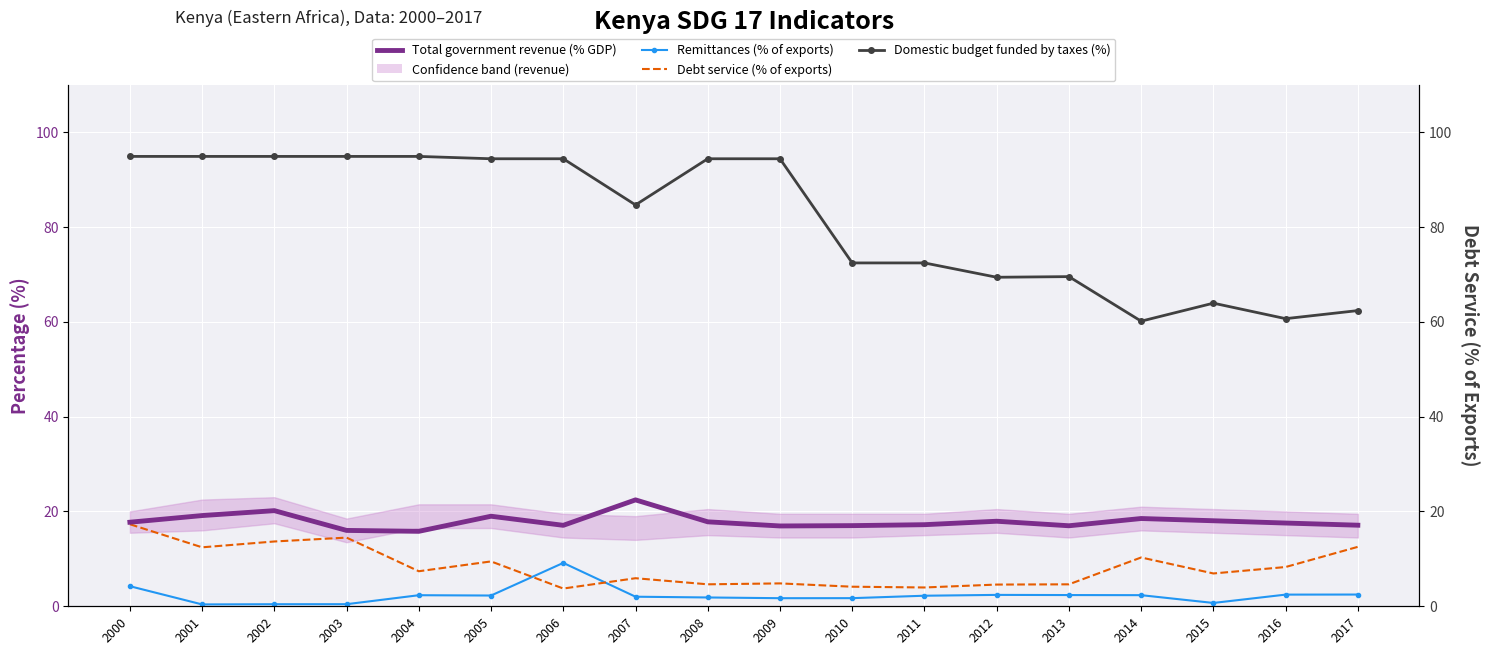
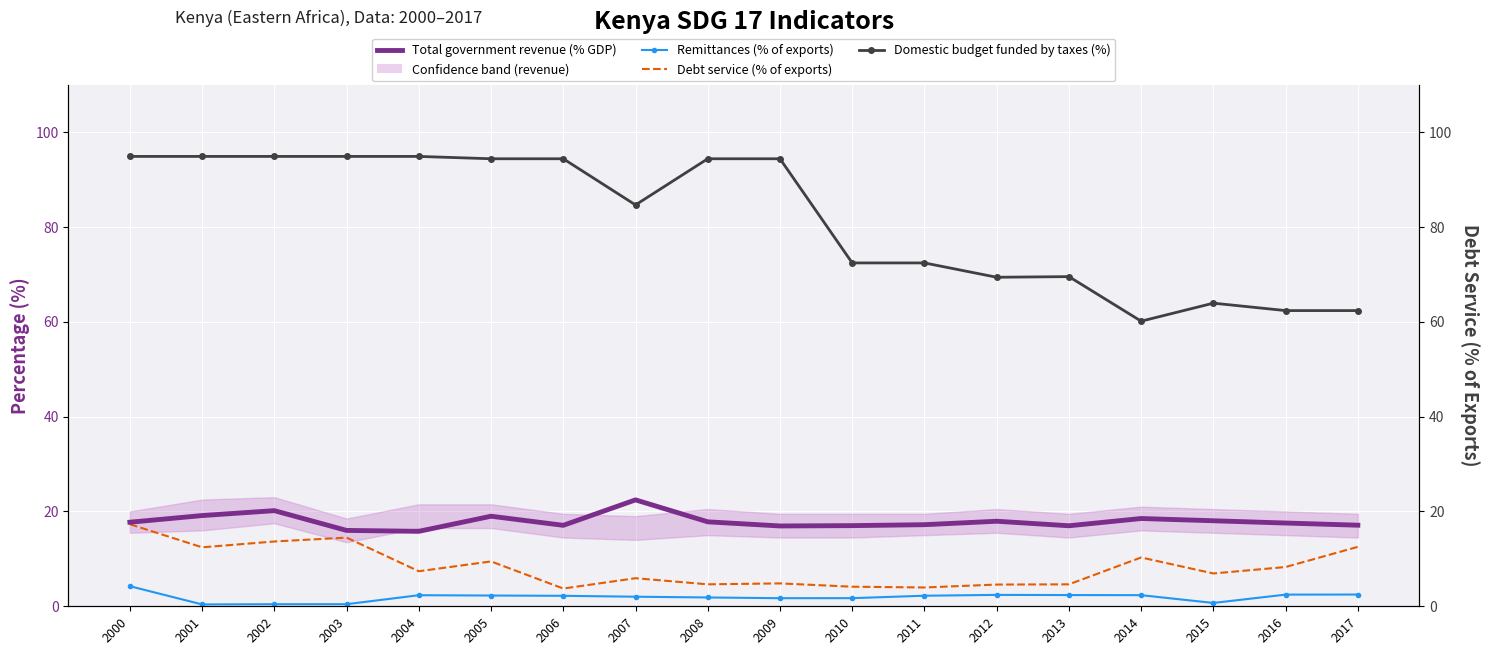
Remittances (% of exports), 2006: 9 -> 2
Domestic budget funded by taxes (%), 2016: 61 -> 62
